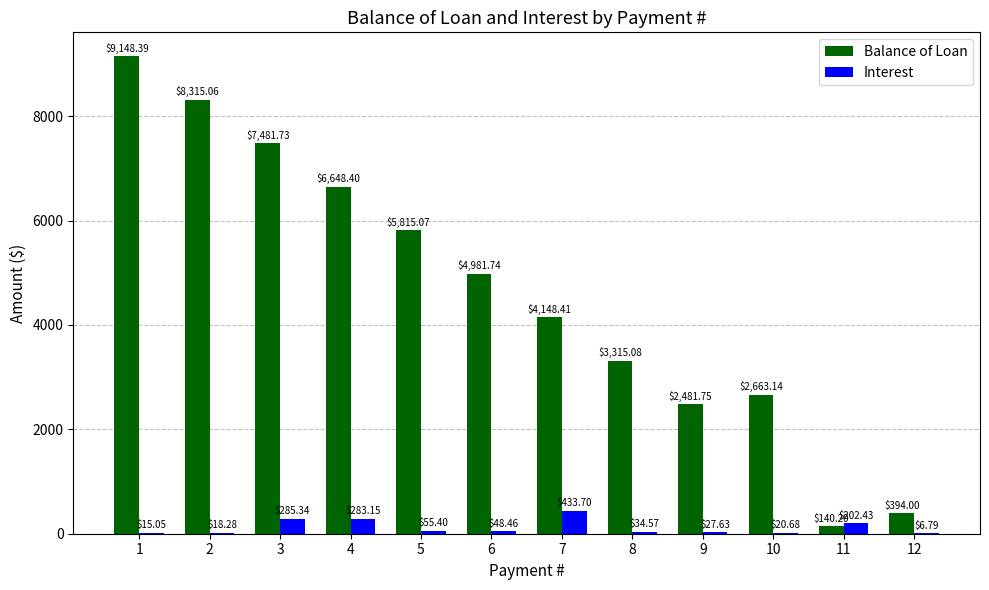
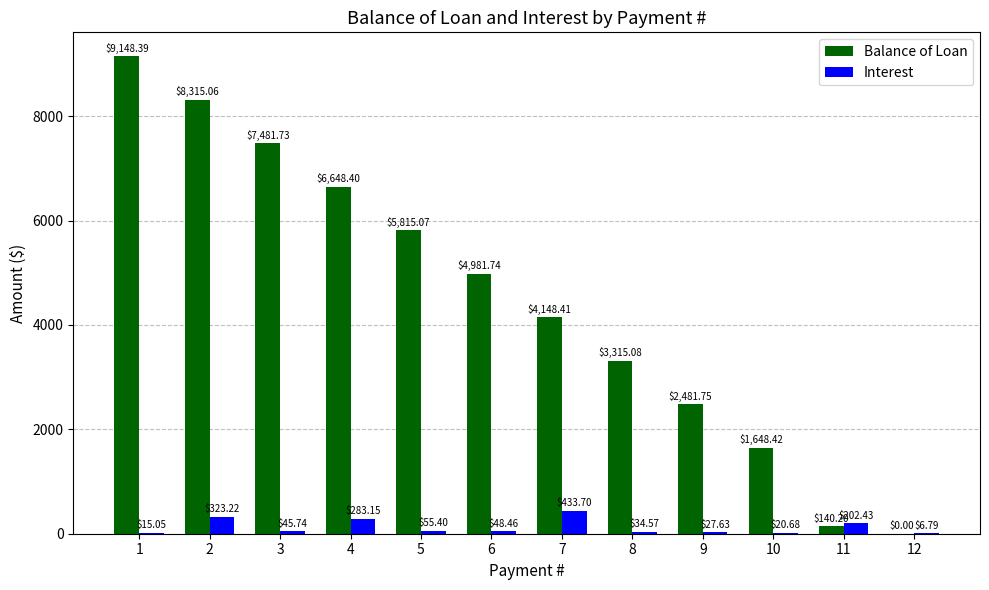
Interest, 2: $18.28 -> $323.22
Interest, 3: $285.34 -> $45.74
Balance of Loan, 10: $2,663.14 -> $1,648.42
Balance of Loan, 12: $394.00 -> $0.00
